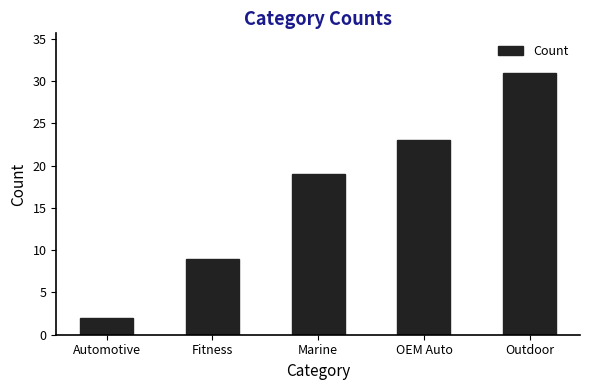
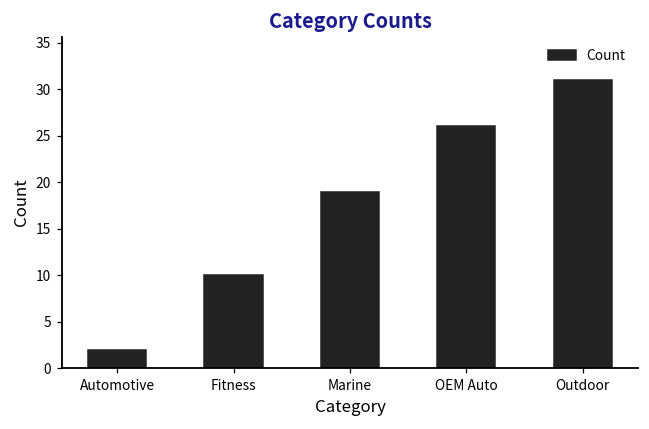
Fitness: 9 -> 10
OEM Auto: 23 -> 26
